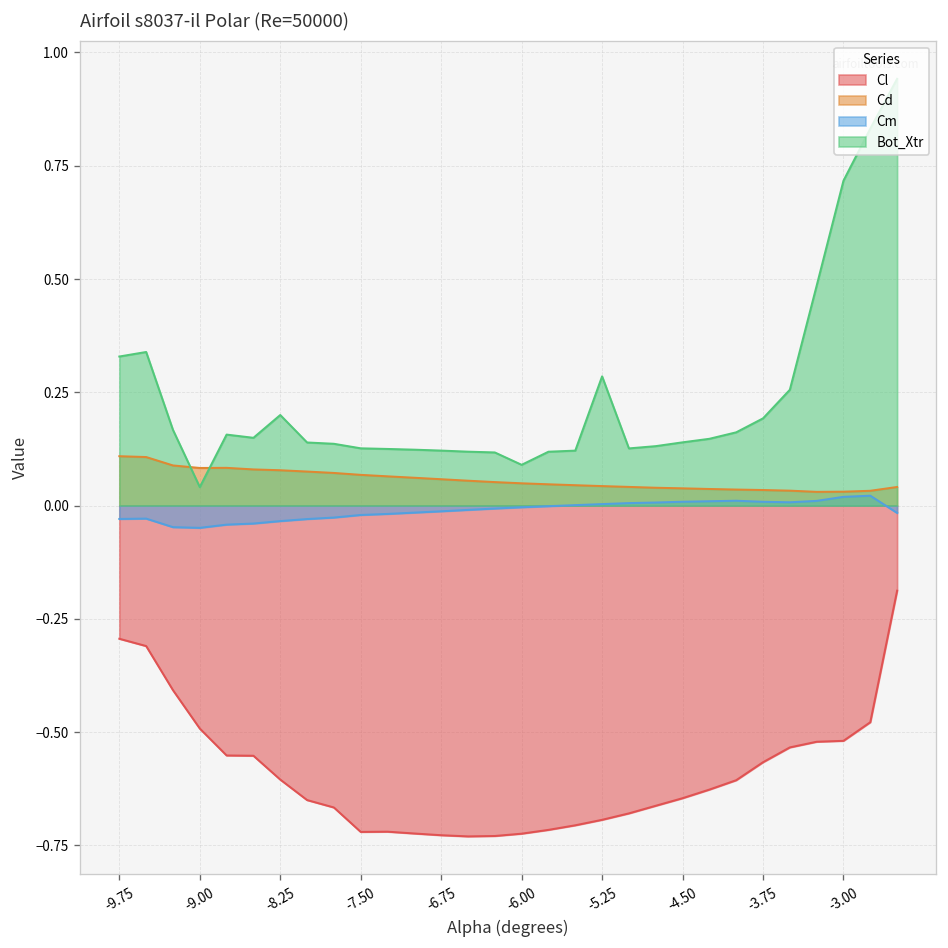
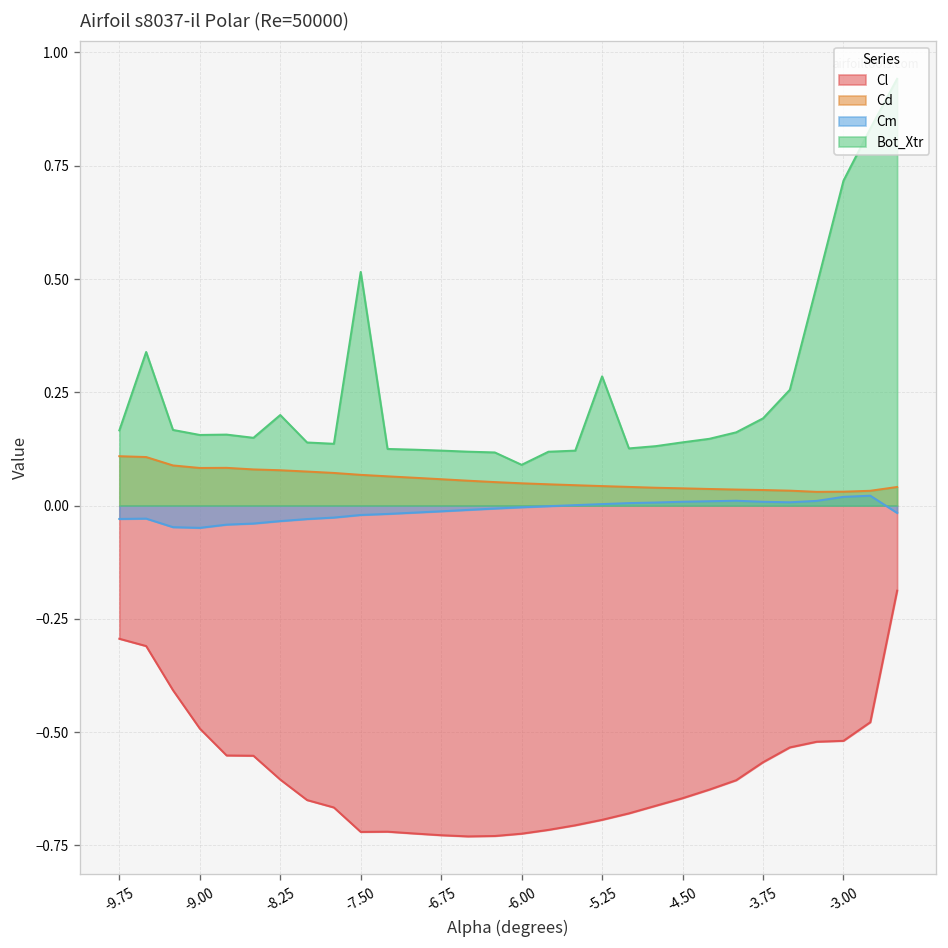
Bot_Xtr, -9.75: 0.33 -> 0.17
Bot_Xtr, -9.00: 0.04 -> 0.16
Bot_Xtr, -7.50: 0.13 -> 0.52
